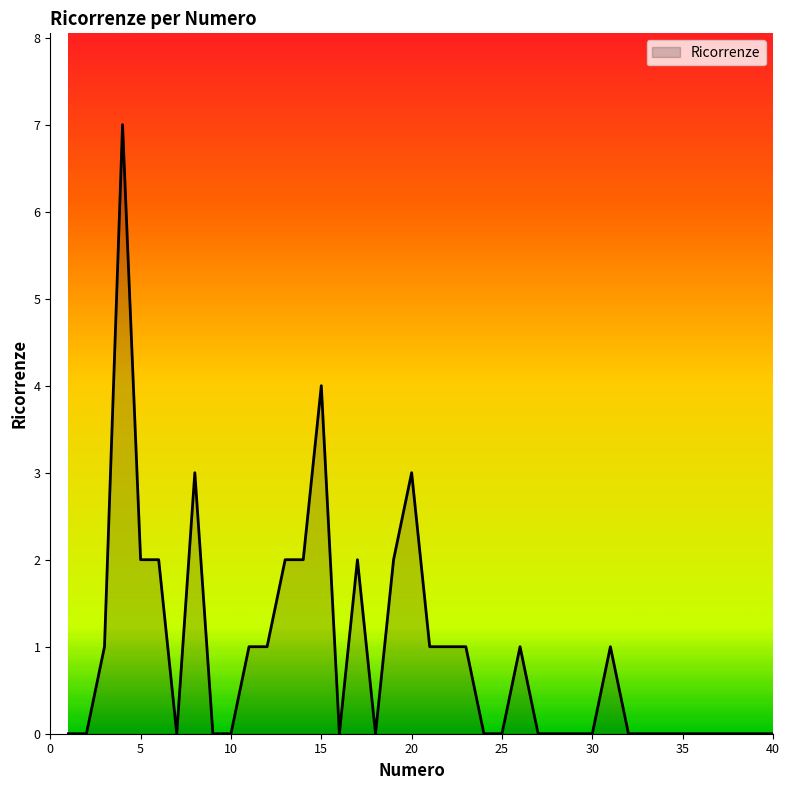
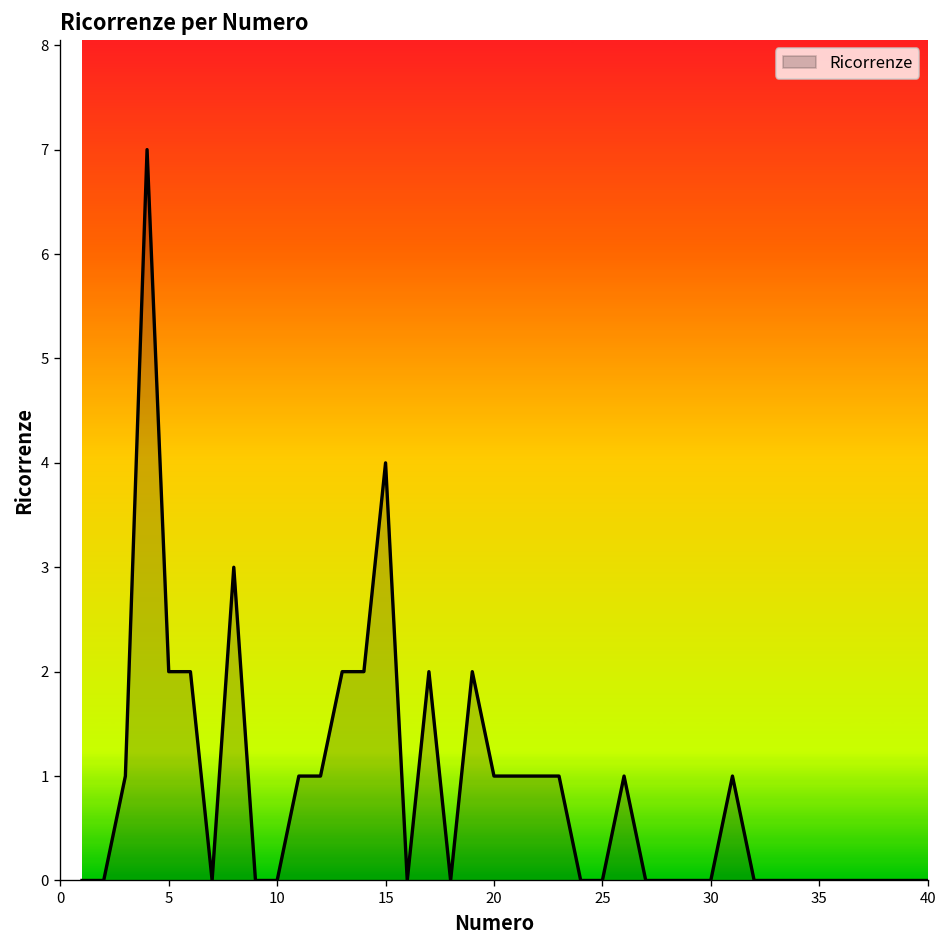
20: 3 -> 1
